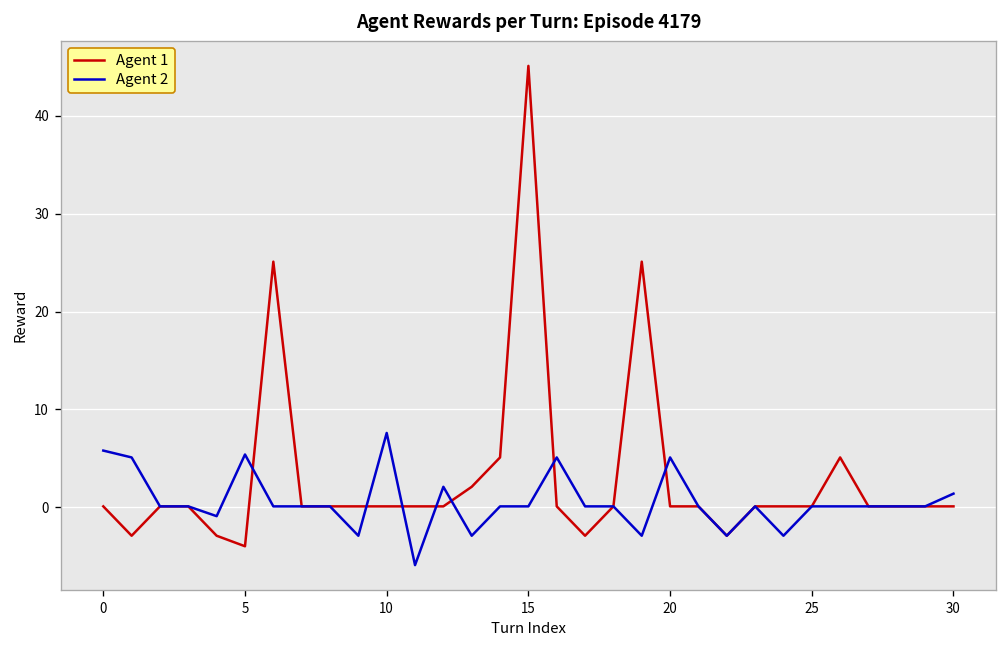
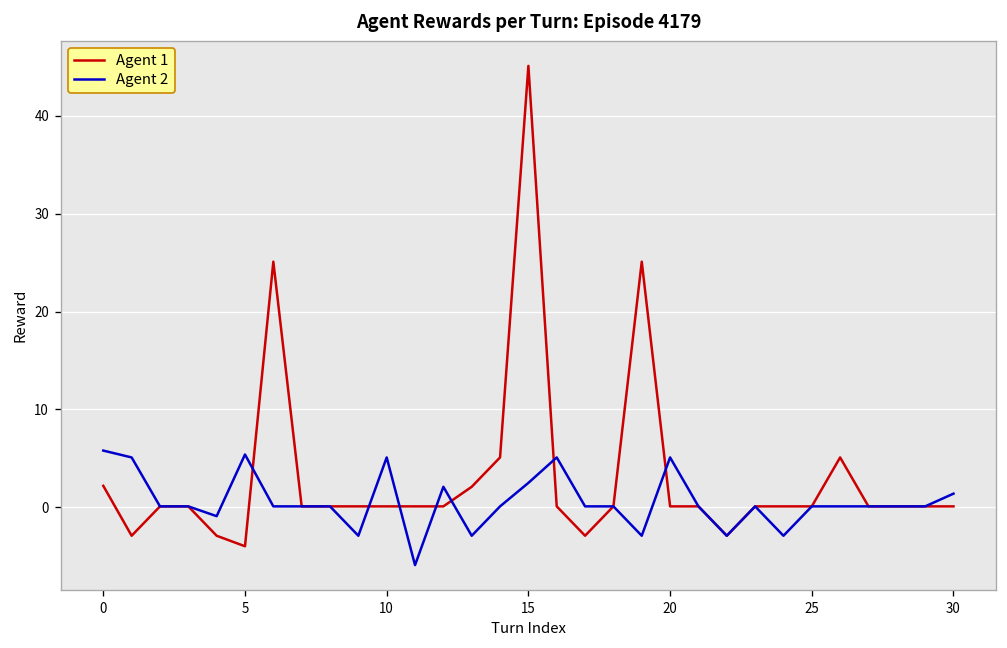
Agent 1, 0: 0 -> 2
Agent 2, 10: 8 -> 5
Agent 2, 15: 0 -> 3
